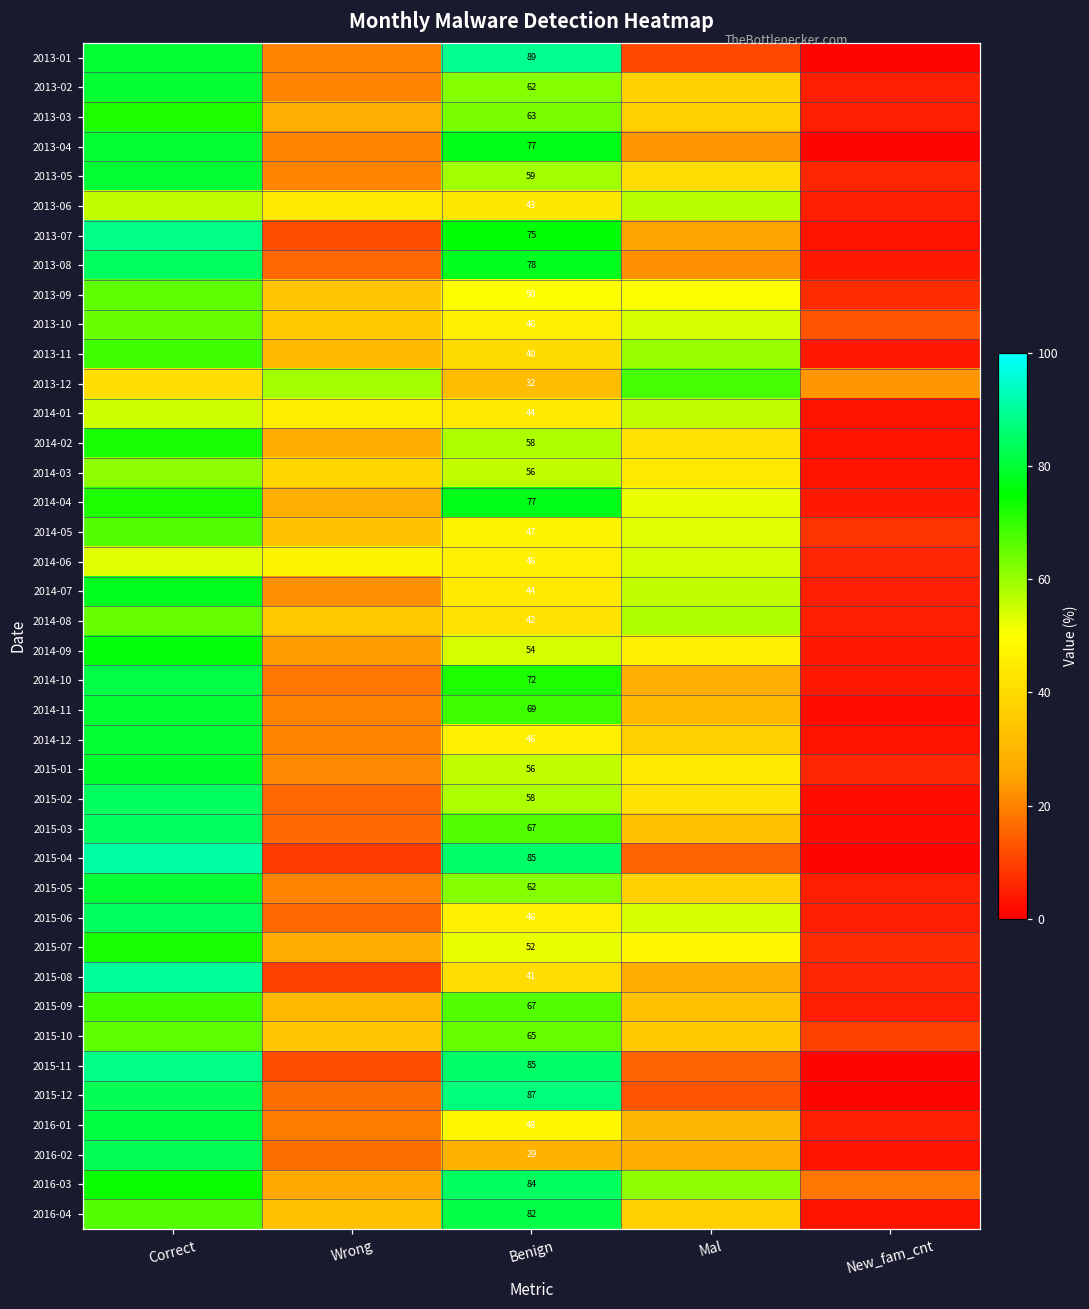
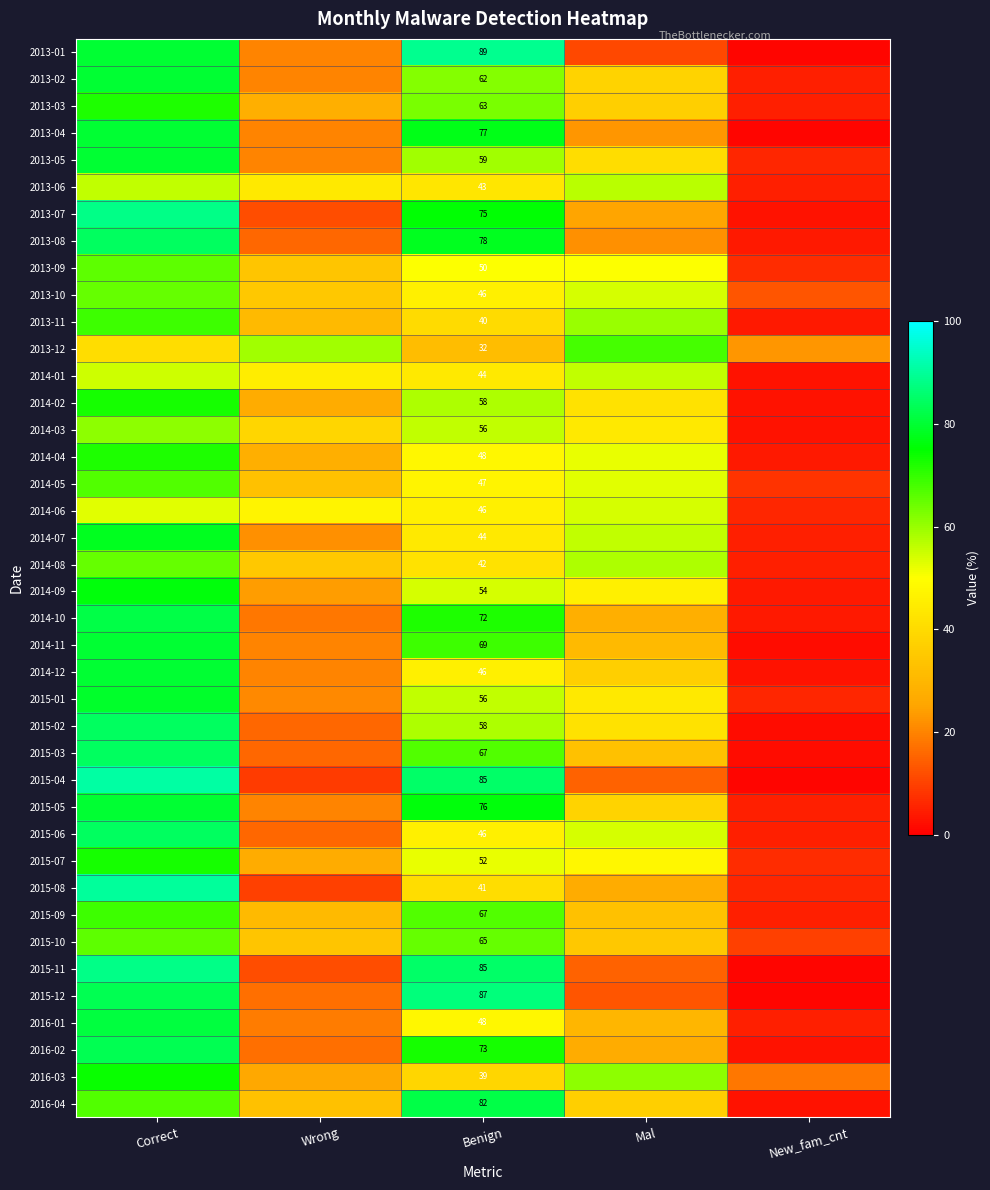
2014-04, Benign: 77 -> 48
2015-05, Benign: 62 -> 76
2016-02, Benign: 29 -> 73
2016-03, Benign: 84 -> 39
